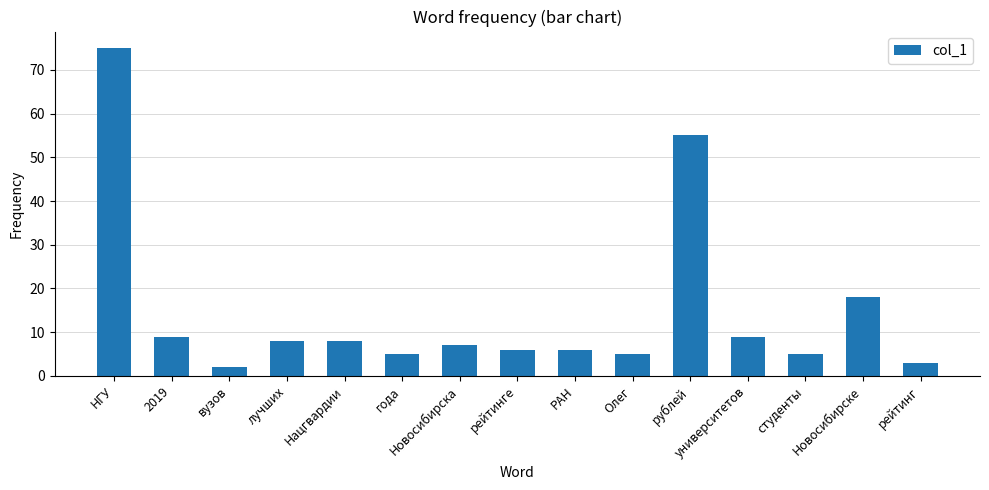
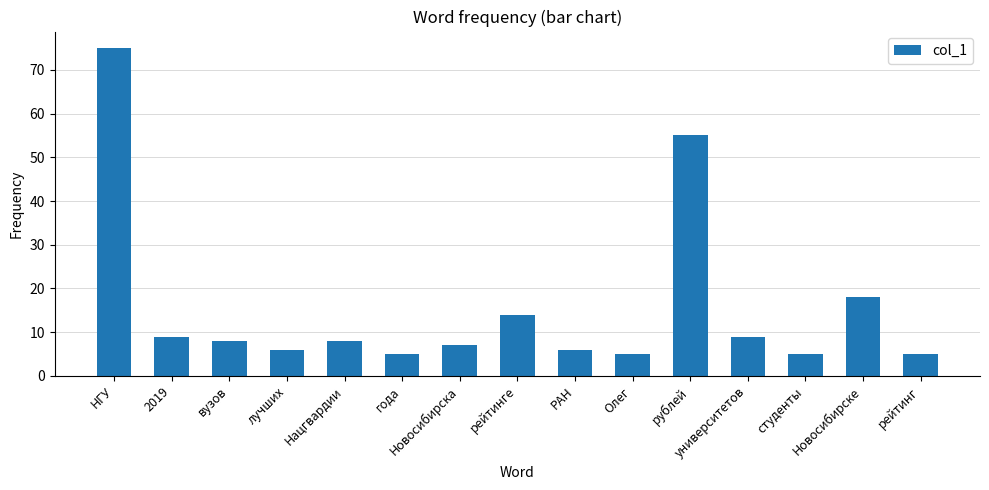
вузов: 2 -> 8
лучших: 8 -> 6
рейтинге: 6 -> 14
рейтинг: 3 -> 5
